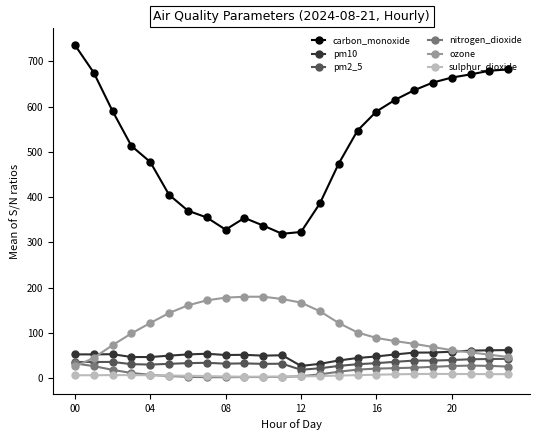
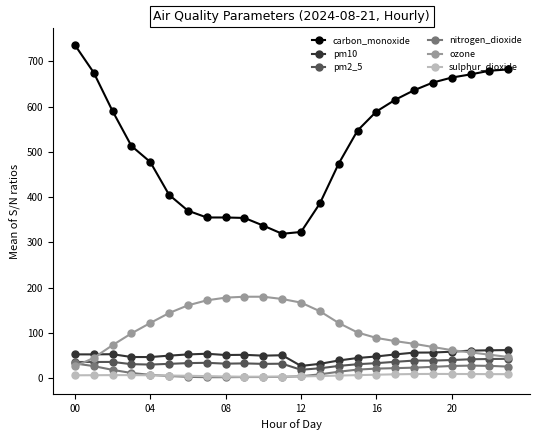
carbon_monoxide, 08: 330 -> 360
